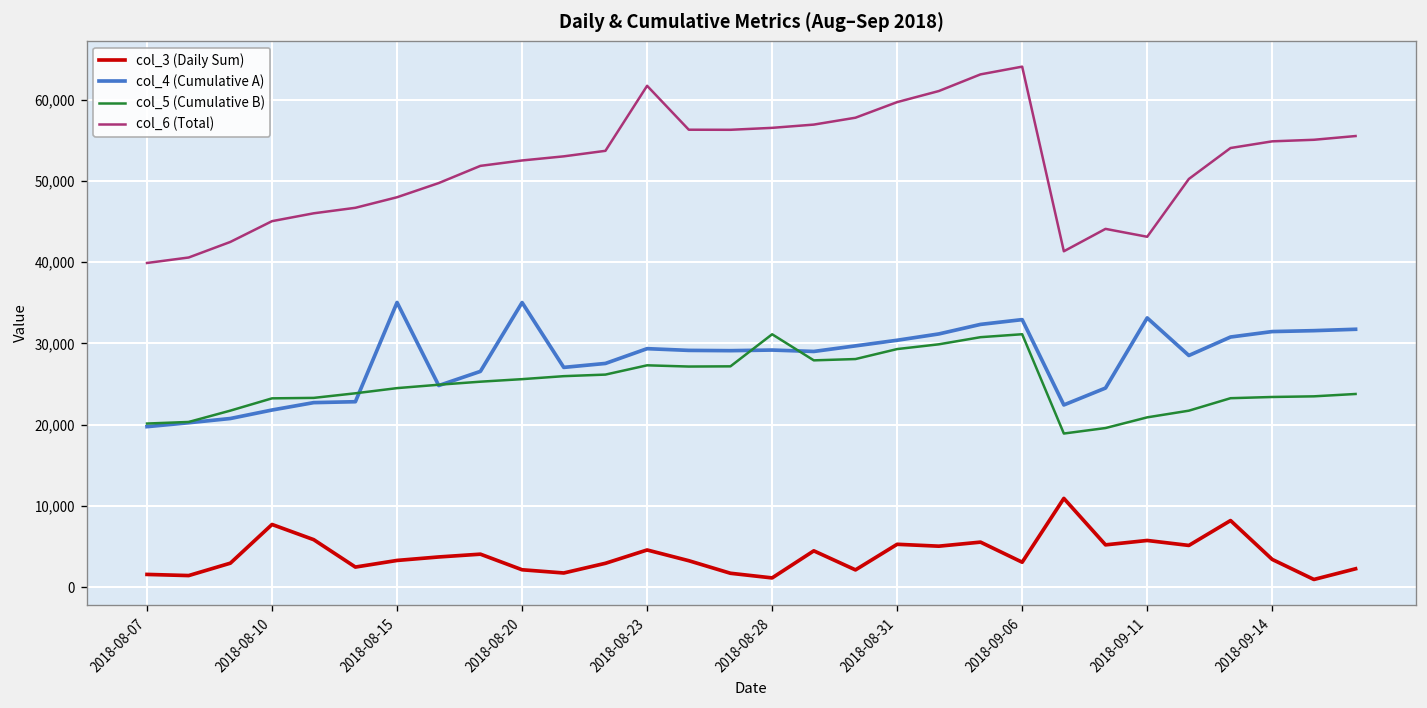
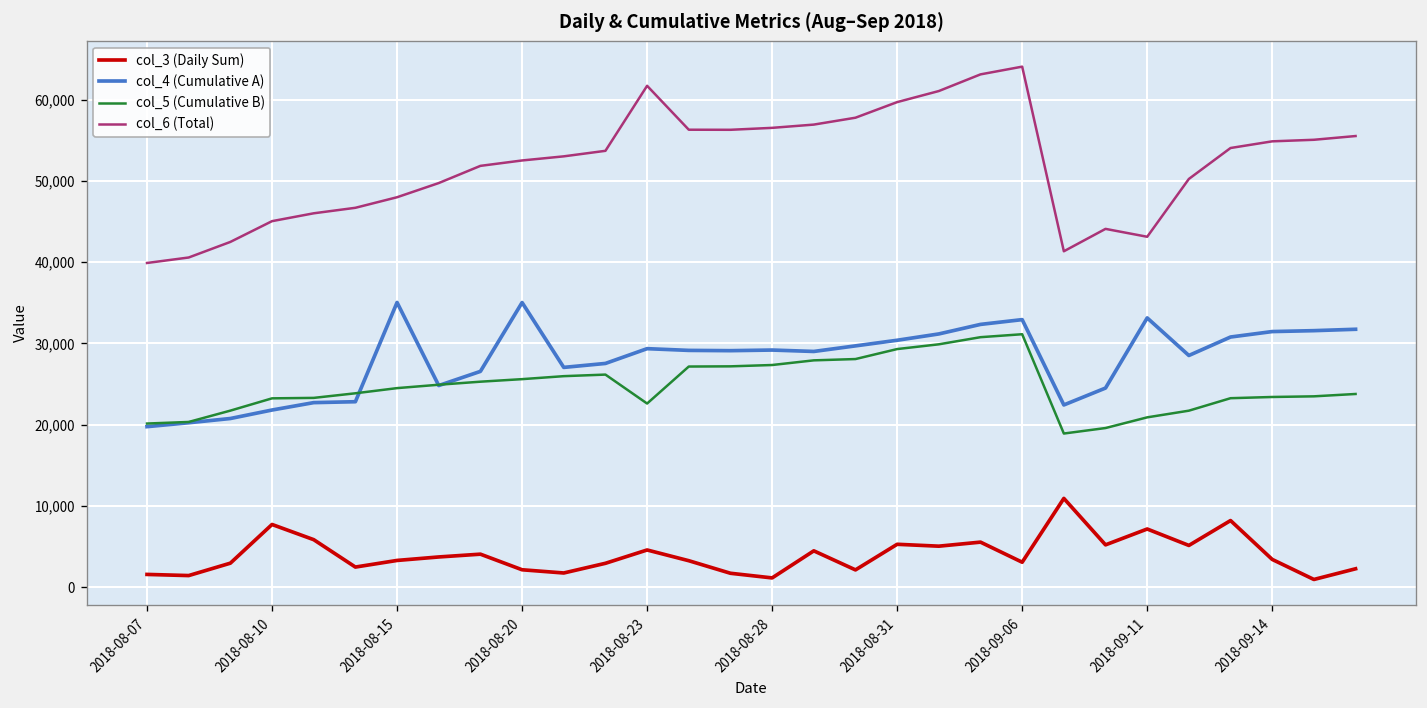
col_5 (Cumulative B), 2018-08-23: 27,000 -> 23,000
col_5 (Cumulative B), 2018-08-28: 31,000 -> 27,000
col_3 (Daily Sum), 2018-09-11: 6,000 -> 7,000
